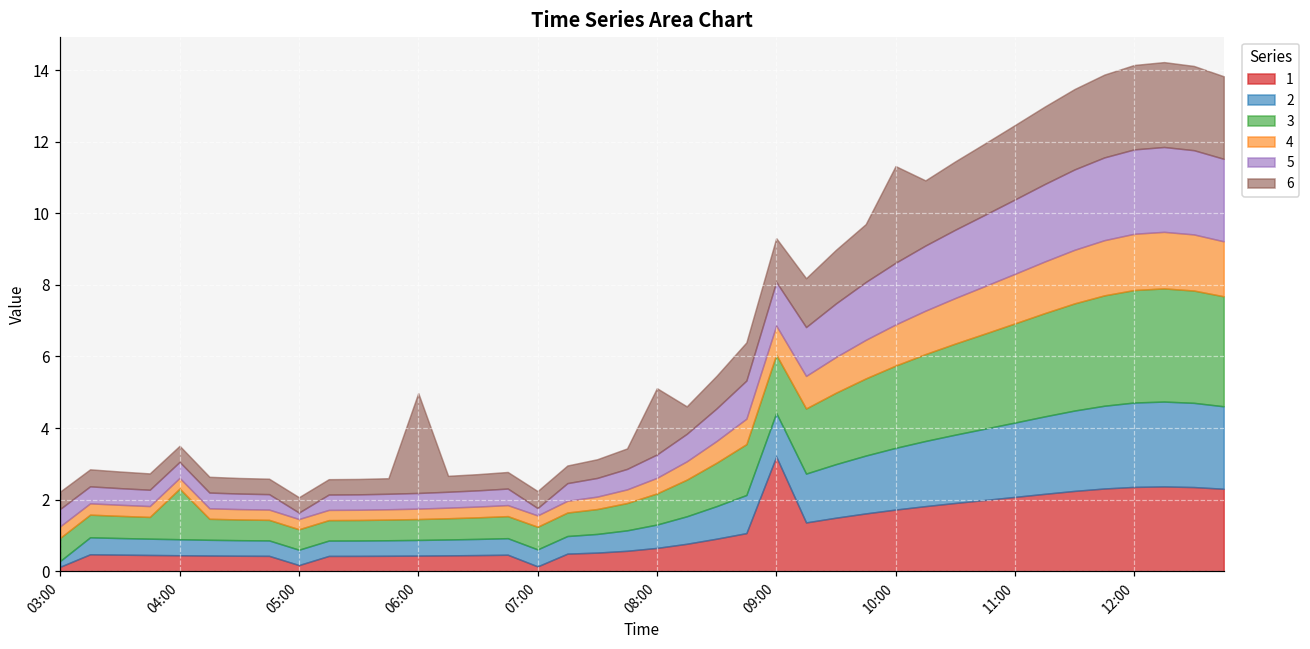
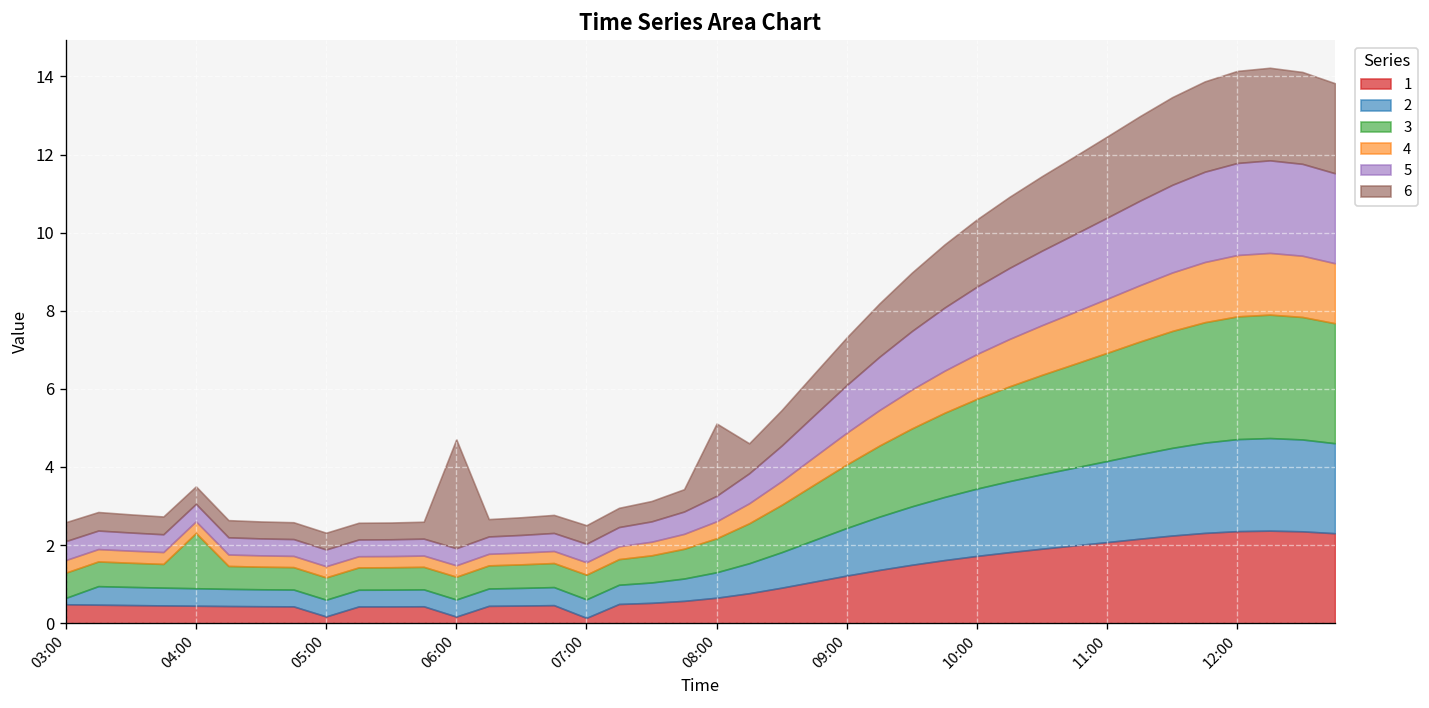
1, 03:00: 0.1 -> 0.5
5, 05:00: 0.2 -> 0.4
1, 06:00: 0.4 -> 0.2
5, 07:00: 0.2 -> 0.5
1, 09:00: 3.2 -> 1.2
6, 10:00: 2.7 -> 1.7
